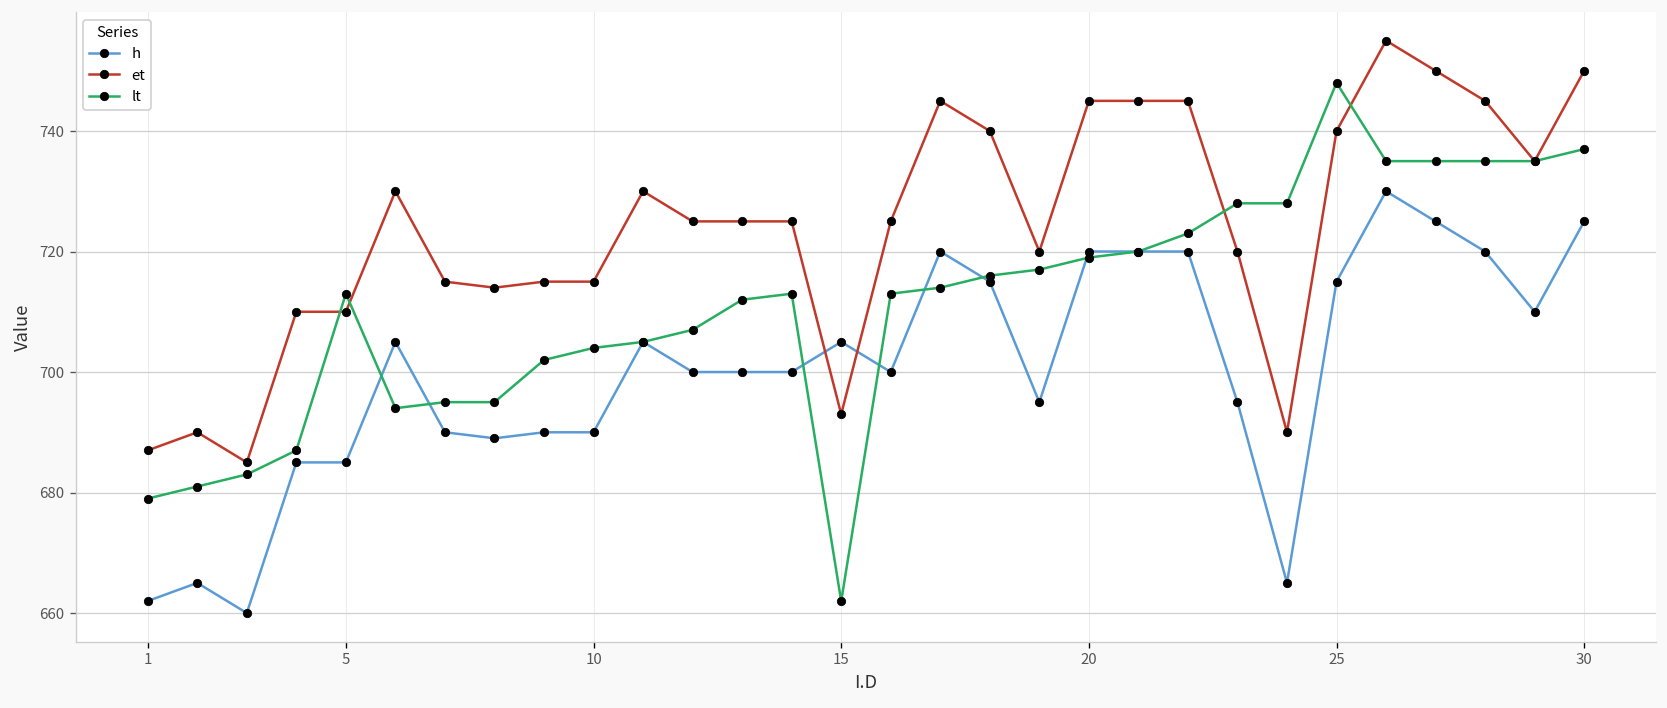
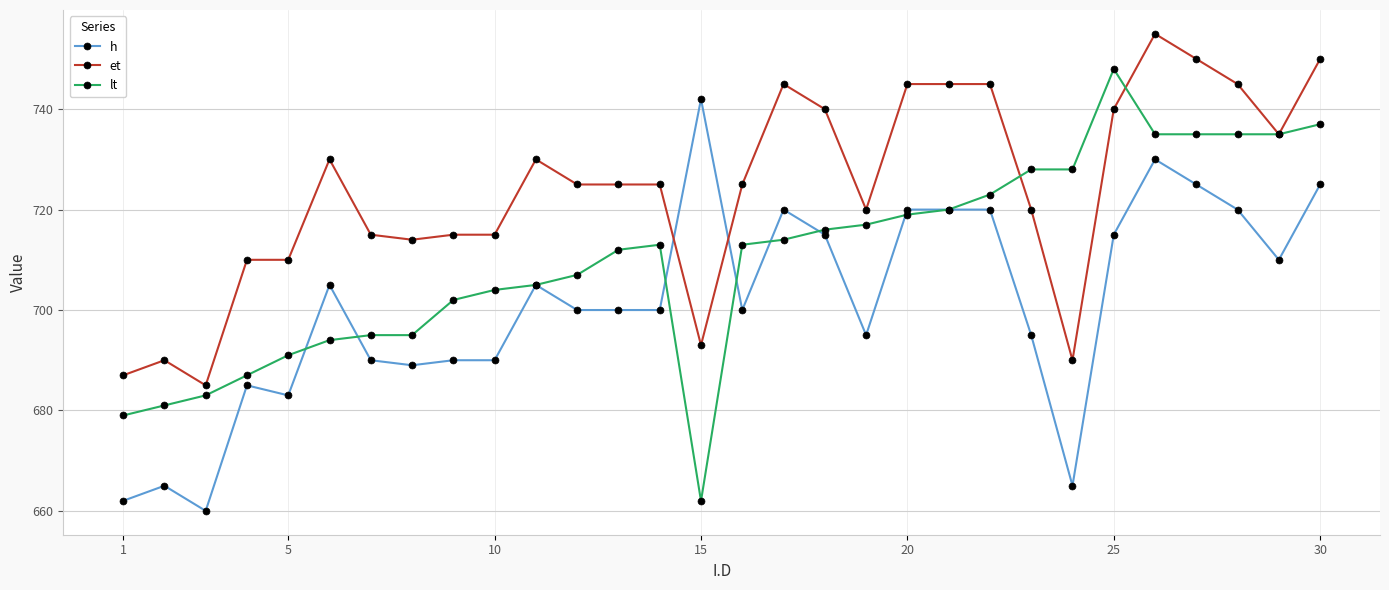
h, 5: 685 -> 683
lt, 5: 713 -> 691
h, 15: 705 -> 742
